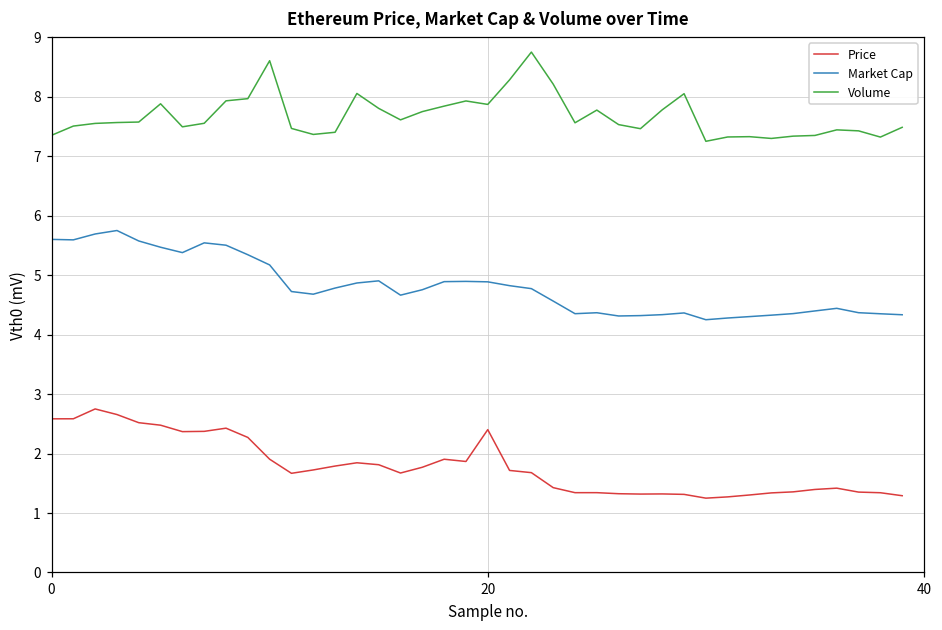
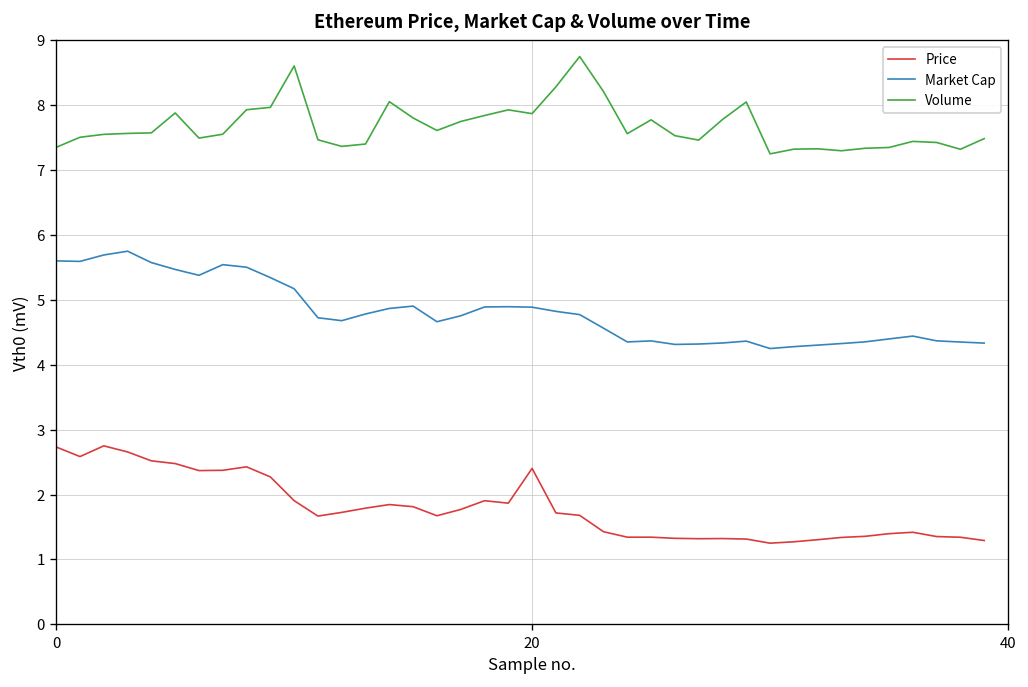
Price, 0: 2.6 -> 2.7
